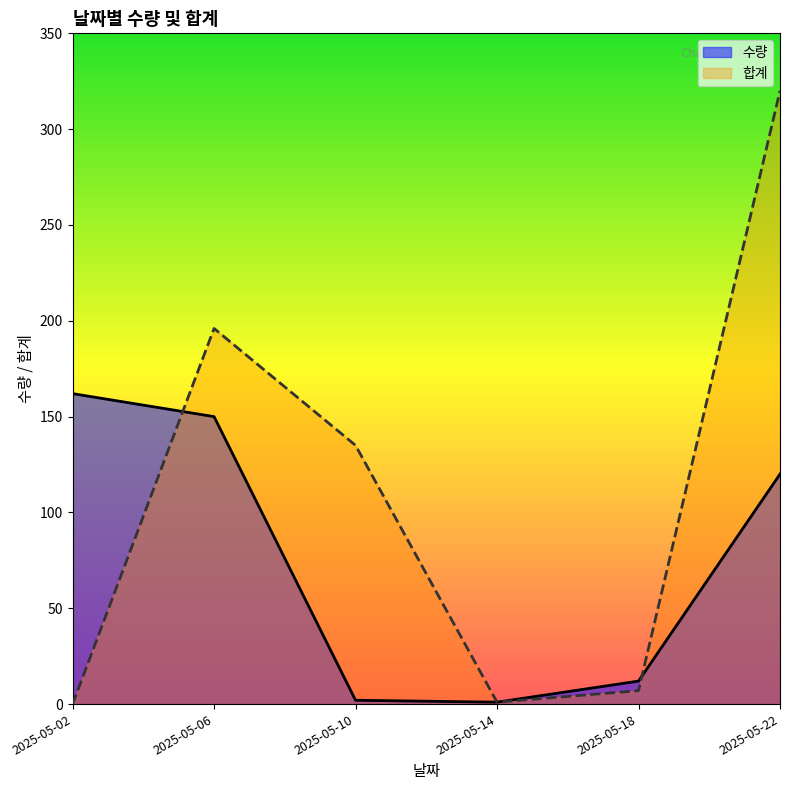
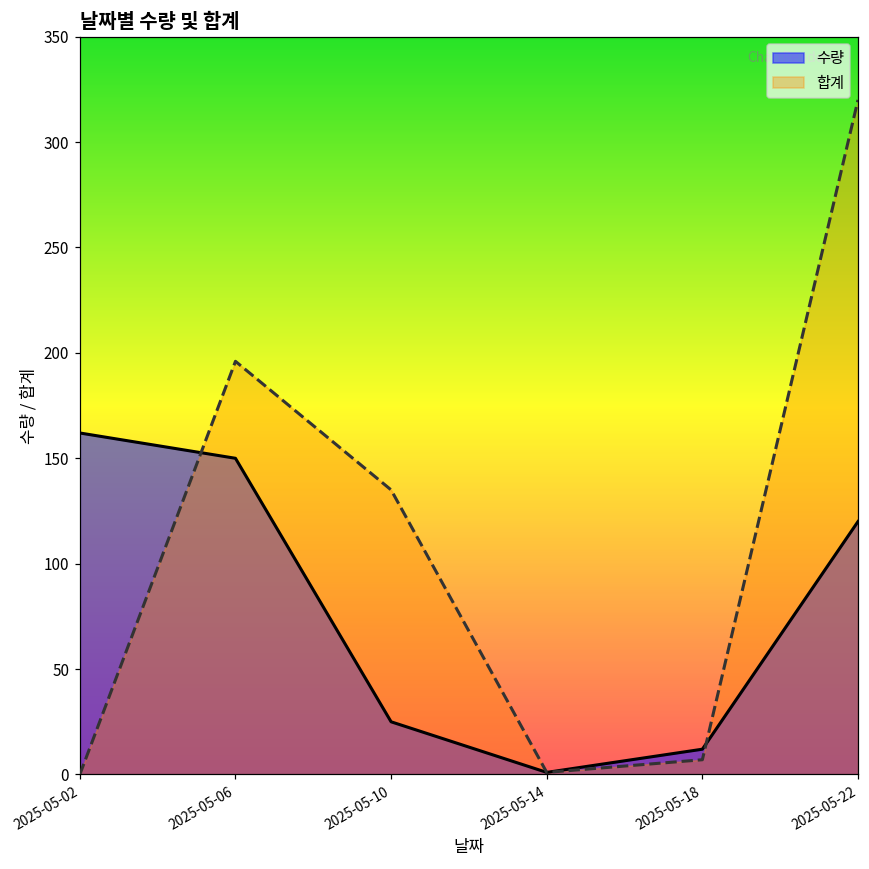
수량, 2025-05-10: 2 -> 25
